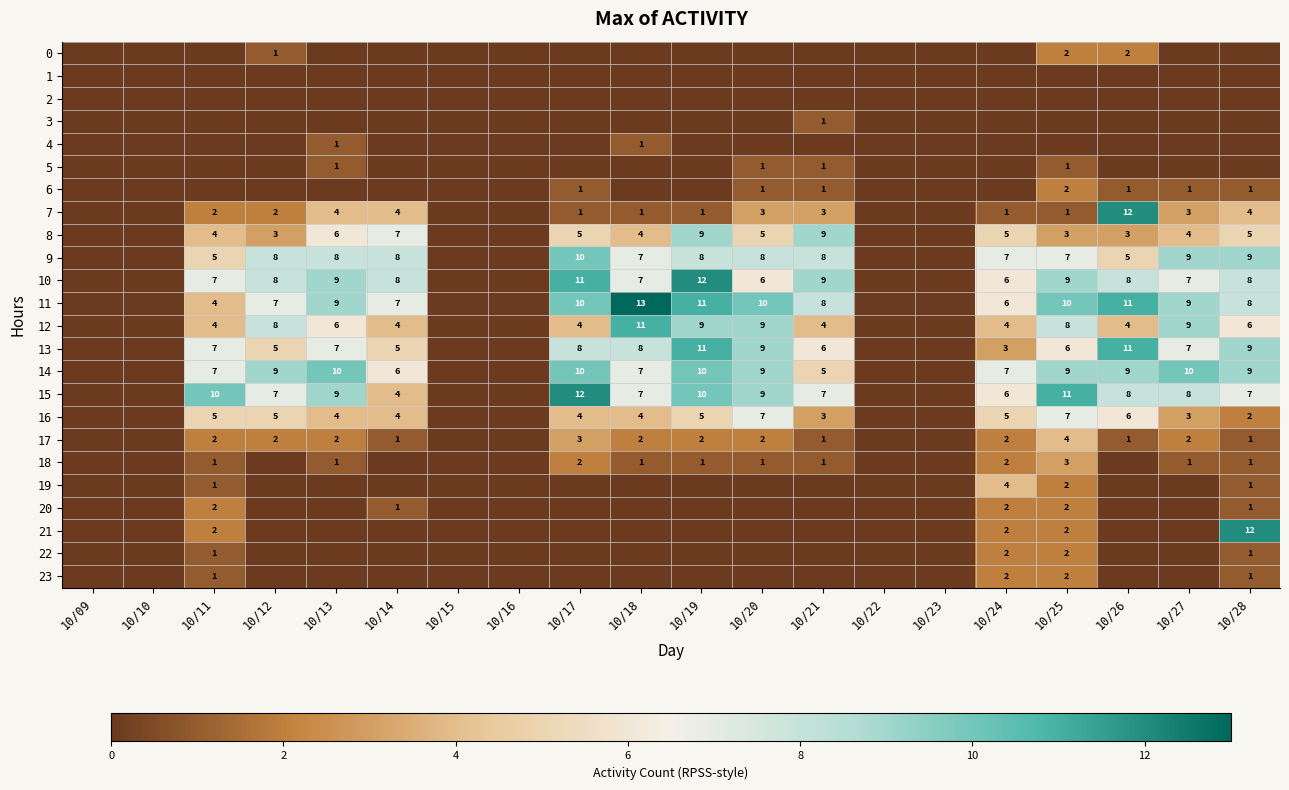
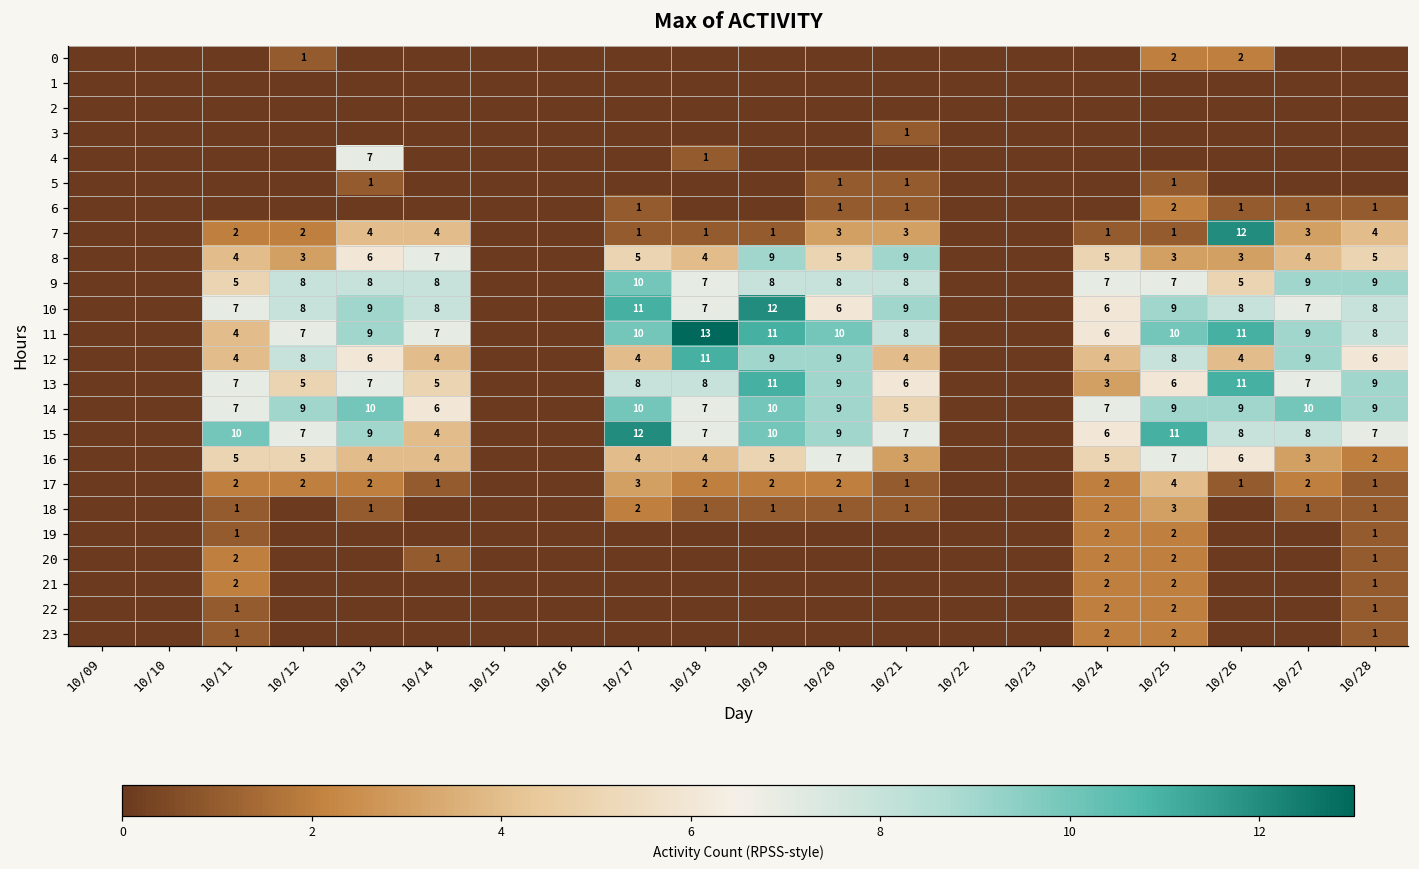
4, 10/13: 1 -> 7
19, 10/24: 4 -> 2
21, 10/28: 12 -> 1
